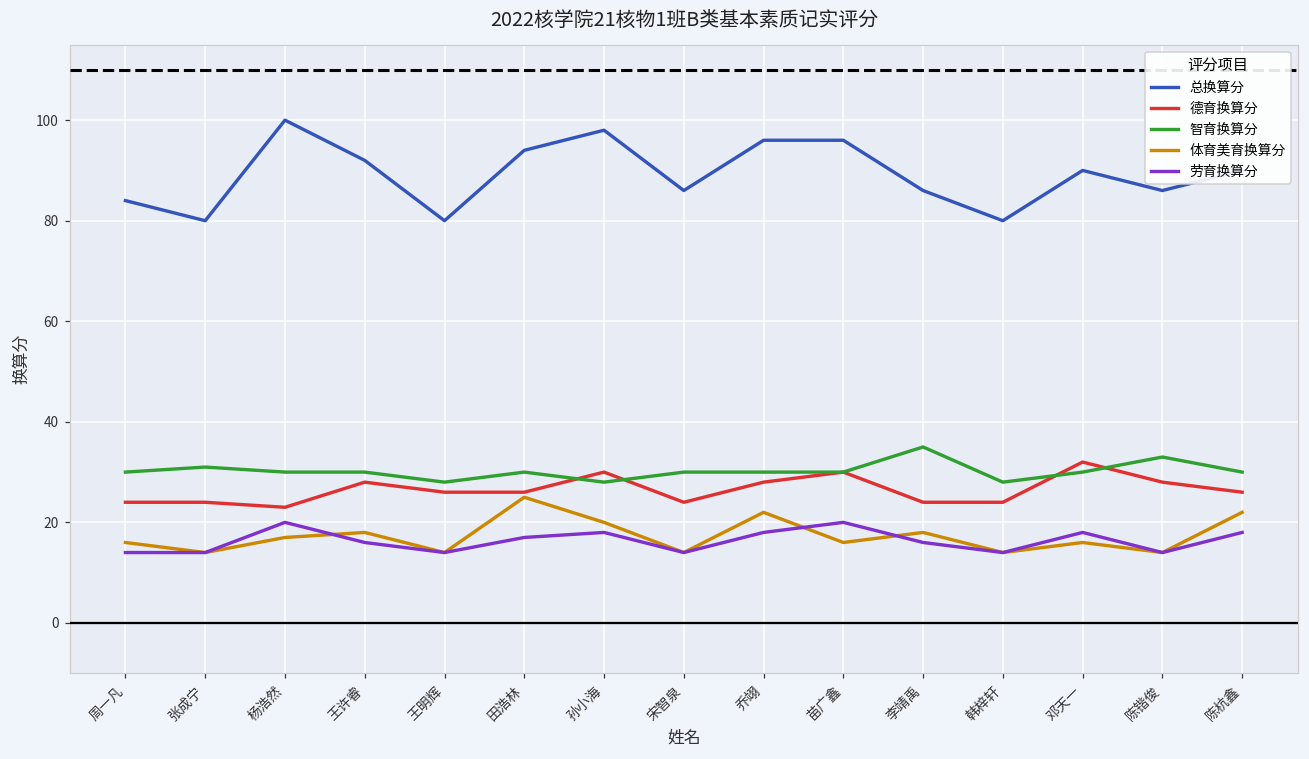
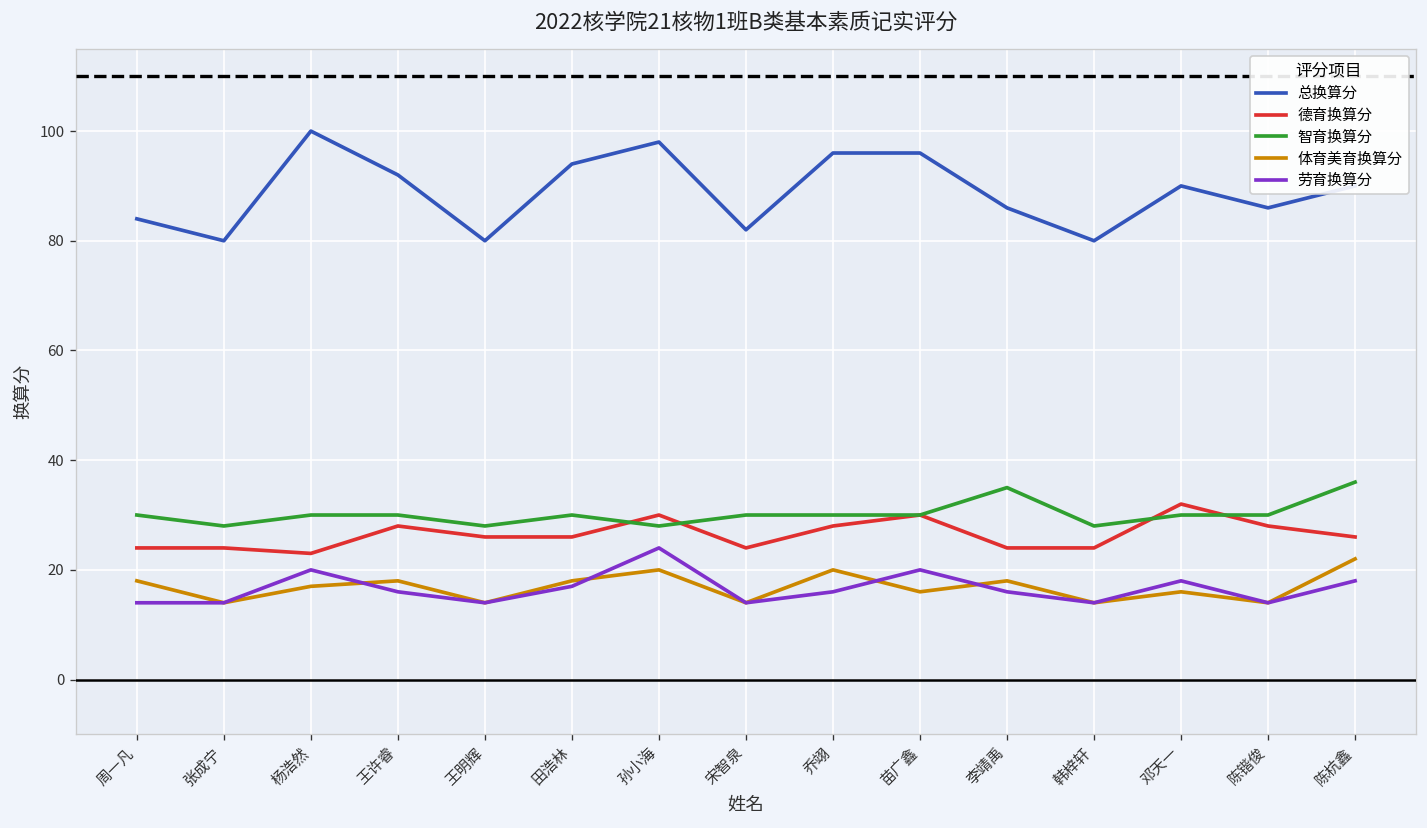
体育美育换算分, 周一凡: 16 -> 18
智育换算分, 张成宁: 31 -> 28
体育美育换算分, 田浩林: 25 -> 18
劳育换算分, 孙小海: 18 -> 24
总换算分, 宋智泉: 86 -> 82
体育美育换算分, 乔翊: 22 -> 20
劳育换算分, 乔翊: 18 -> 16
智育换算分, 陈锴俊: 33 -> 30
智育换算分, 陈杭鑫: 30 -> 36
